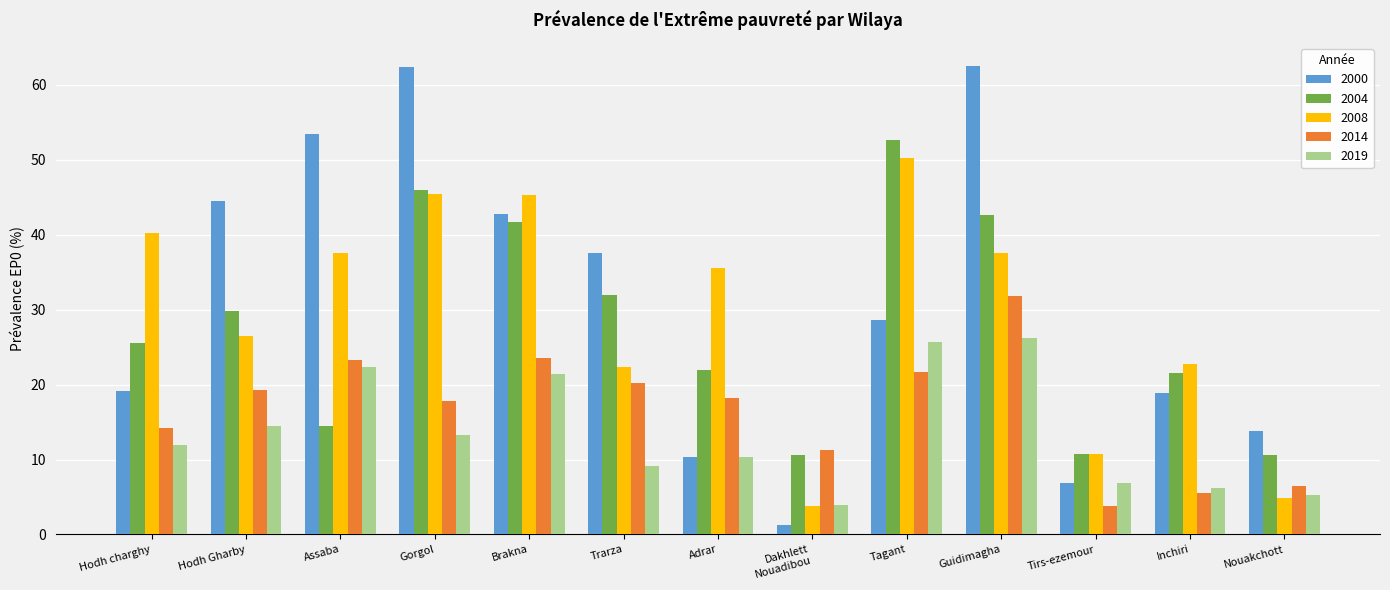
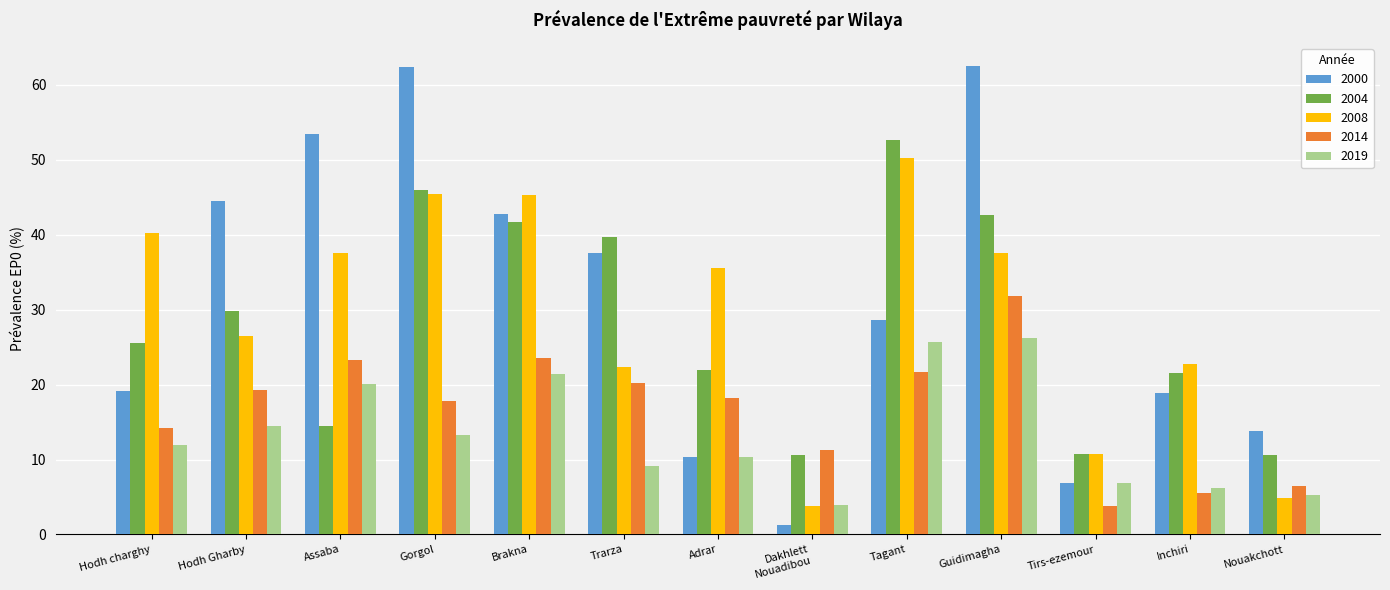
2019, Assaba: 22 -> 20
2004, Trarza: 32 -> 40
